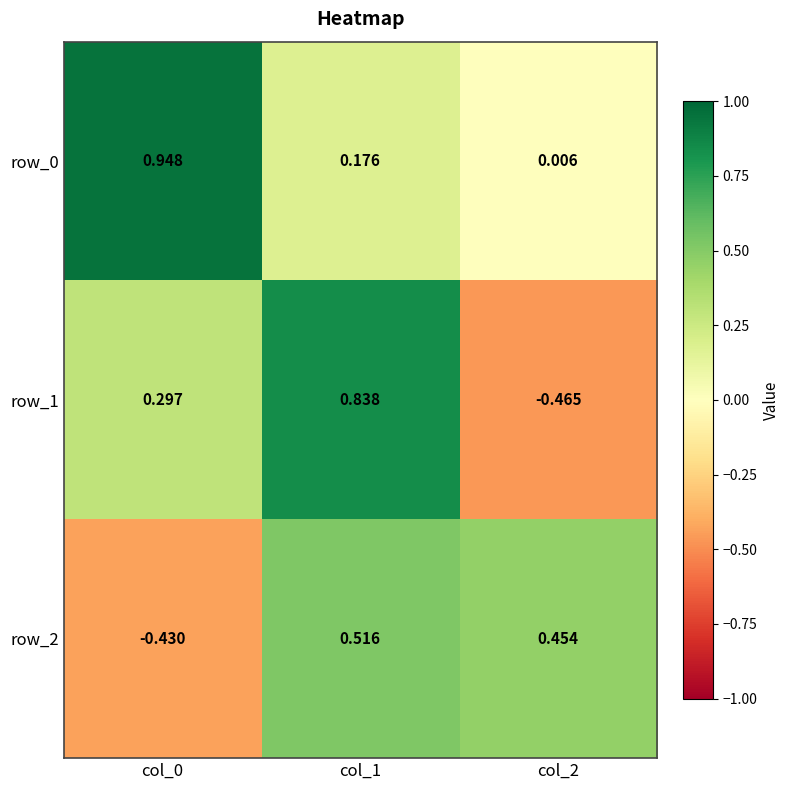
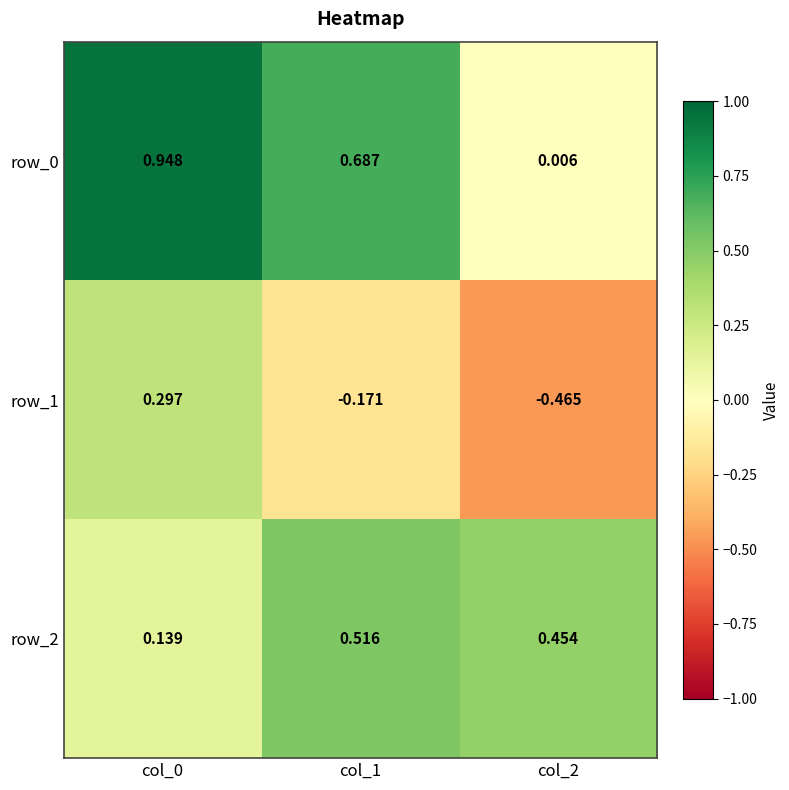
row_0, col_1: 0.176 -> 0.687
row_1, col_1: 0.838 -> -0.171
row_2, col_0: -0.430 -> 0.139
